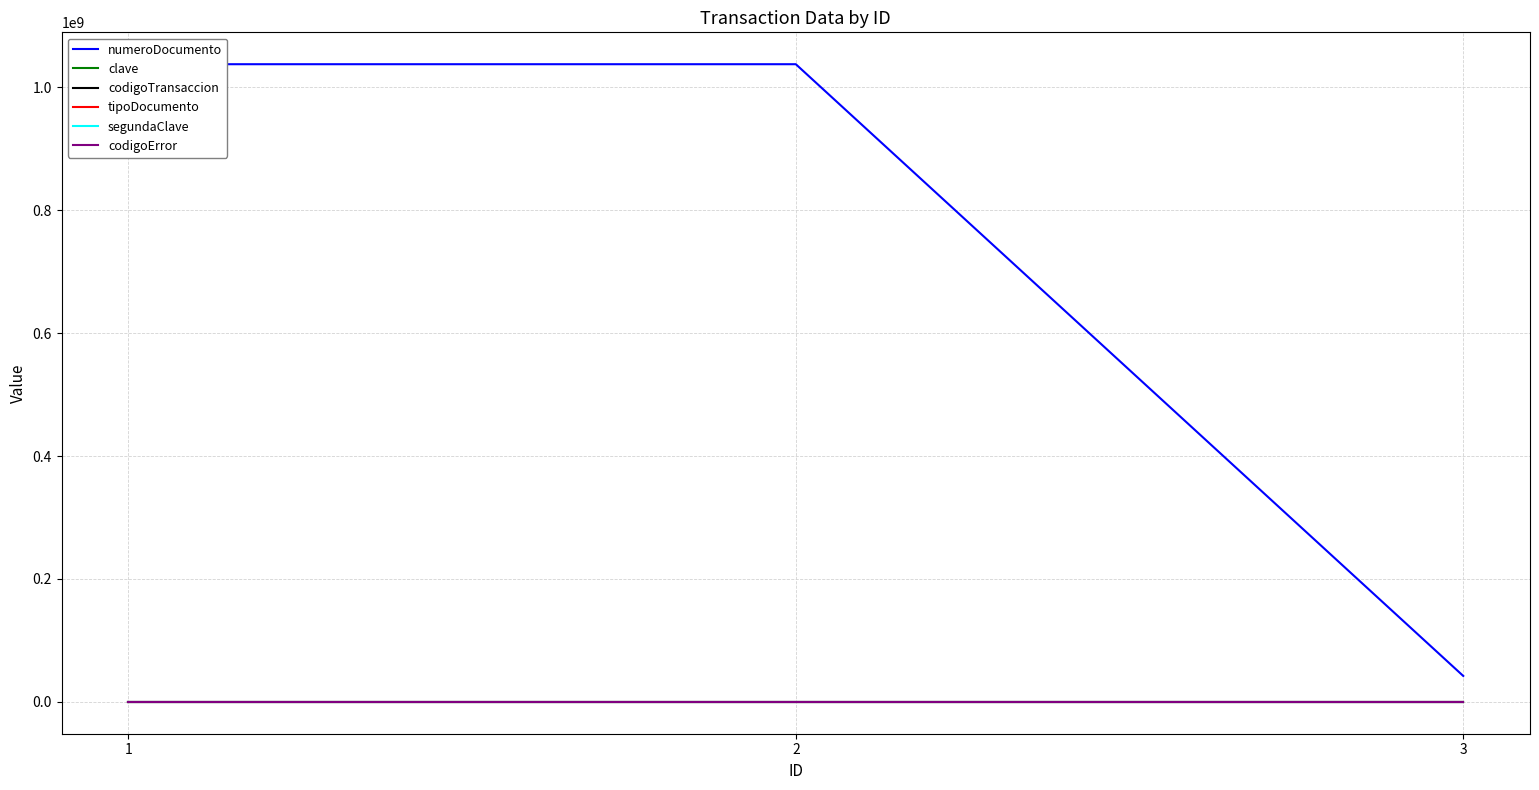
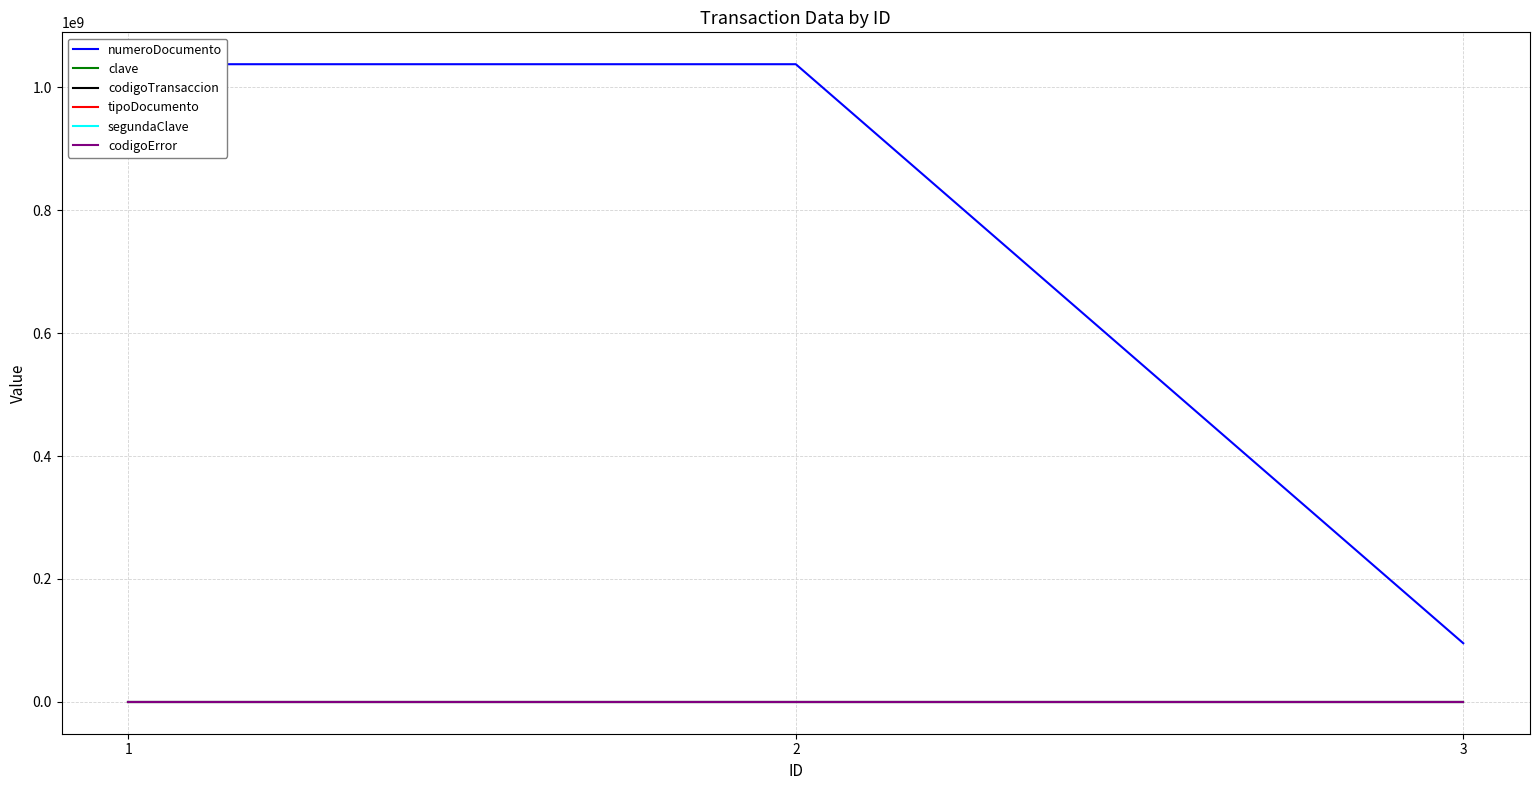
numeroDocumento, 3: 40000000 -> 100000000
